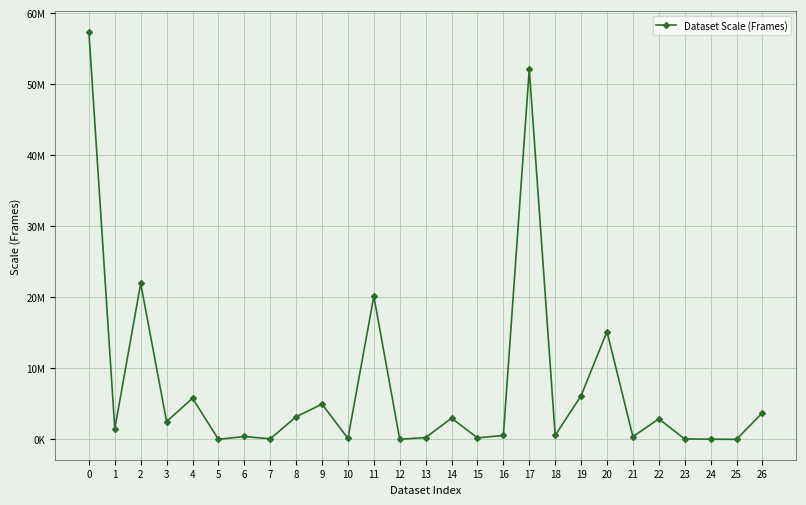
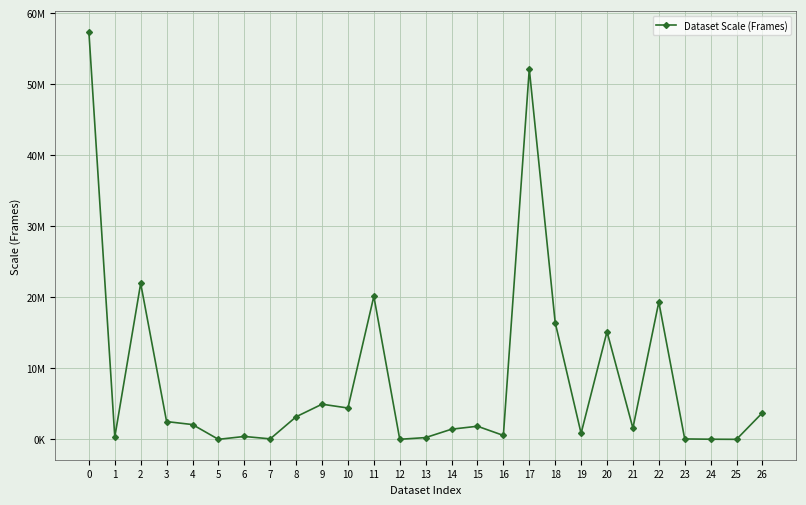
1: 2000000 -> 0
4: 6000000 -> 2000000
10: 0 -> 4000000
14: 3000000 -> 1000000
15: 0 -> 2000000
18: 1000000 -> 16000000
19: 6000000 -> 1000000
21: 0 -> 2000000
22: 3000000 -> 19000000
